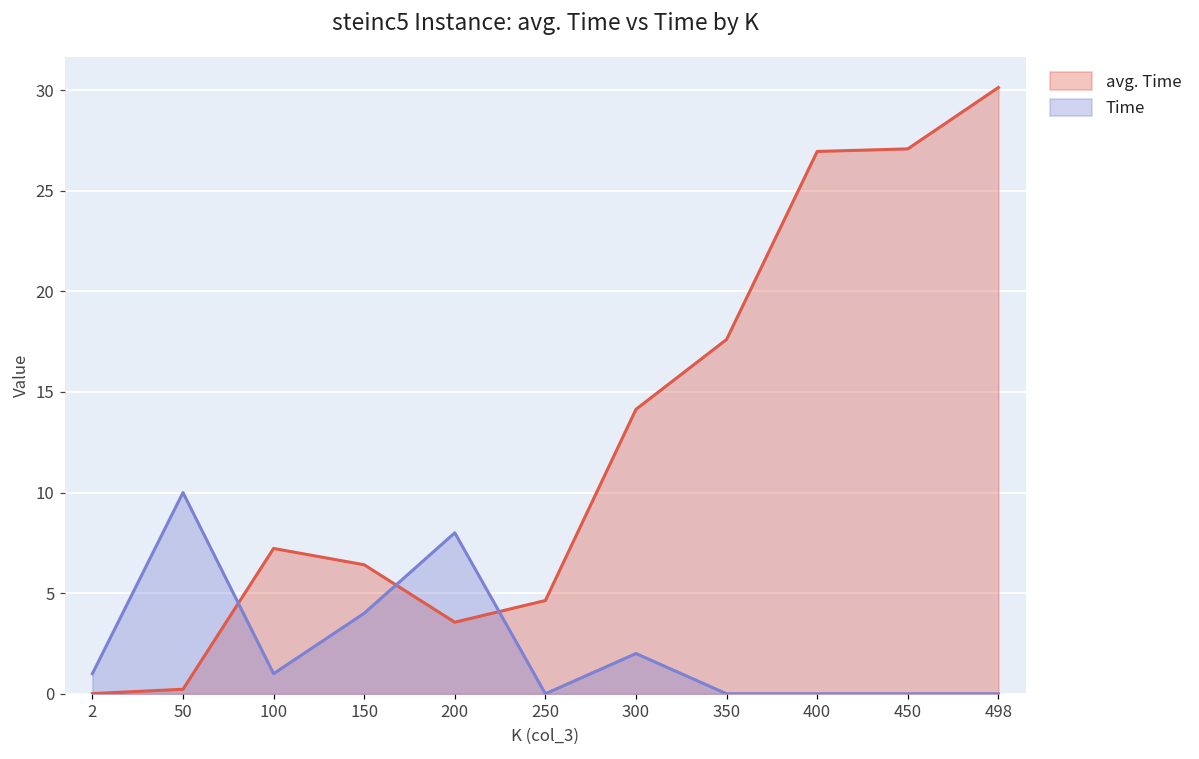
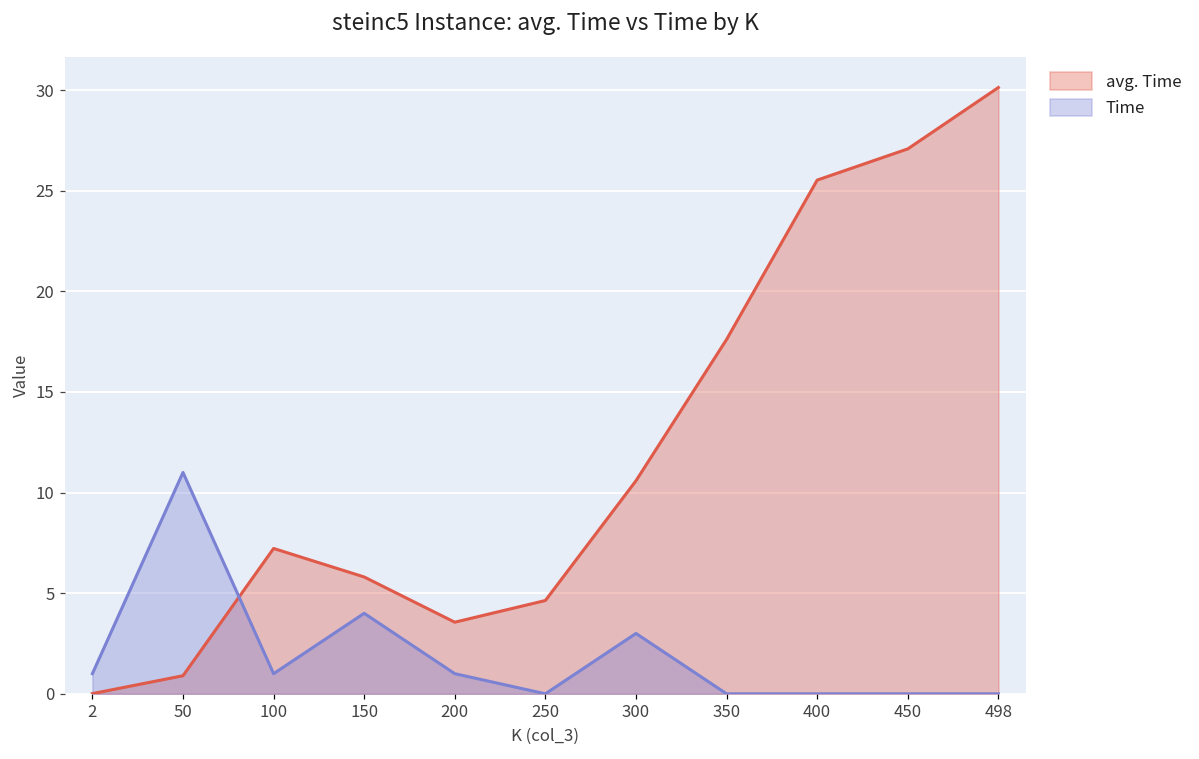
avg. Time, 50: 0.2 -> 0.9
Time, 50: 10 -> 11
avg. Time, 150: 6.4 -> 5.8
Time, 200: 8 -> 1
avg. Time, 300: 14.1 -> 10.6
Time, 300: 2 -> 3
avg. Time, 400: 27.0 -> 25.5
